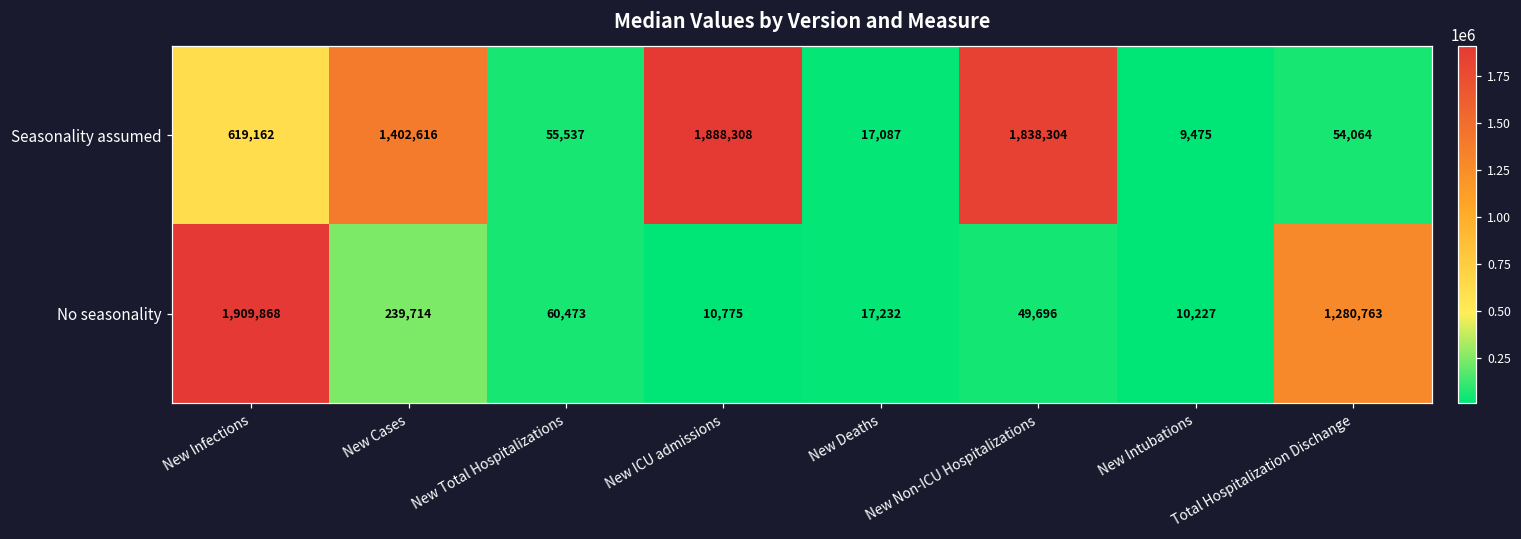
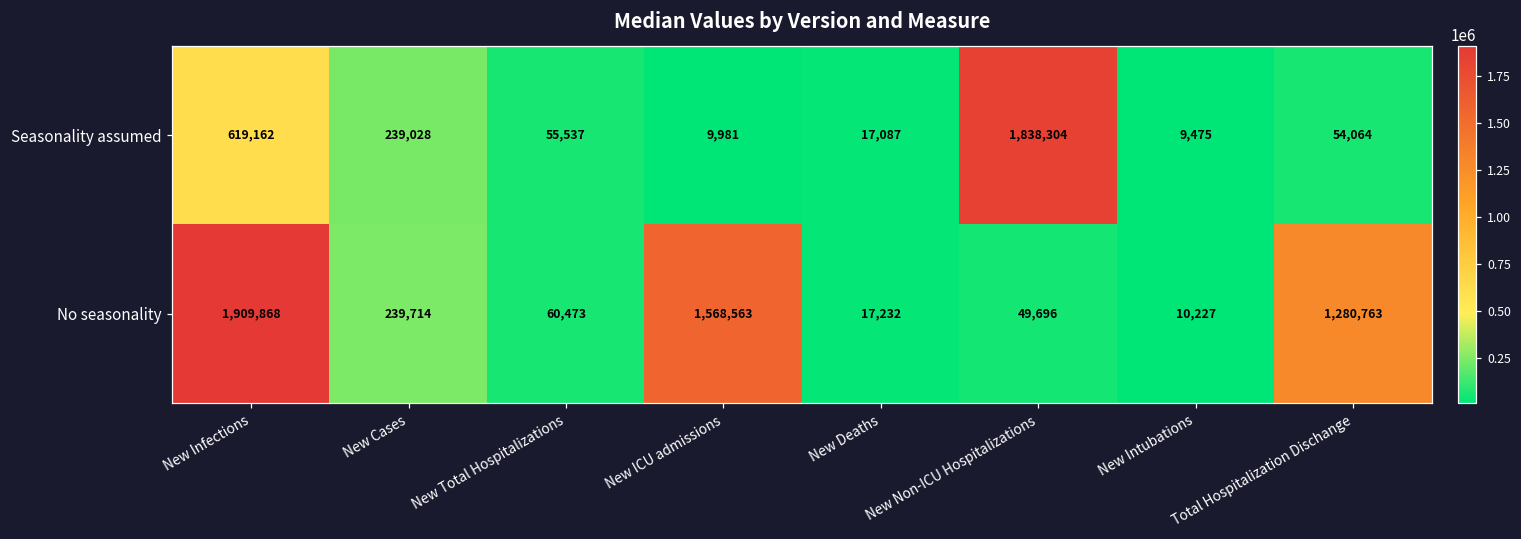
Seasonality assumed, New Cases: 1,402,616 -> 239,028
Seasonality assumed, New ICU admissions: 1,888,308 -> 9,981
No seasonality, New ICU admissions: 10,775 -> 1,568,563
